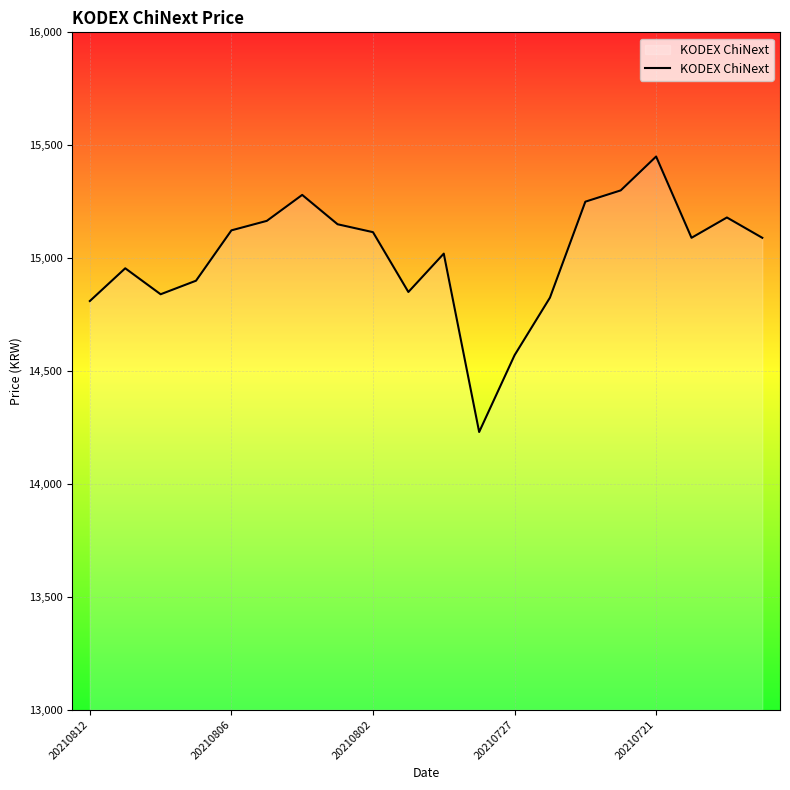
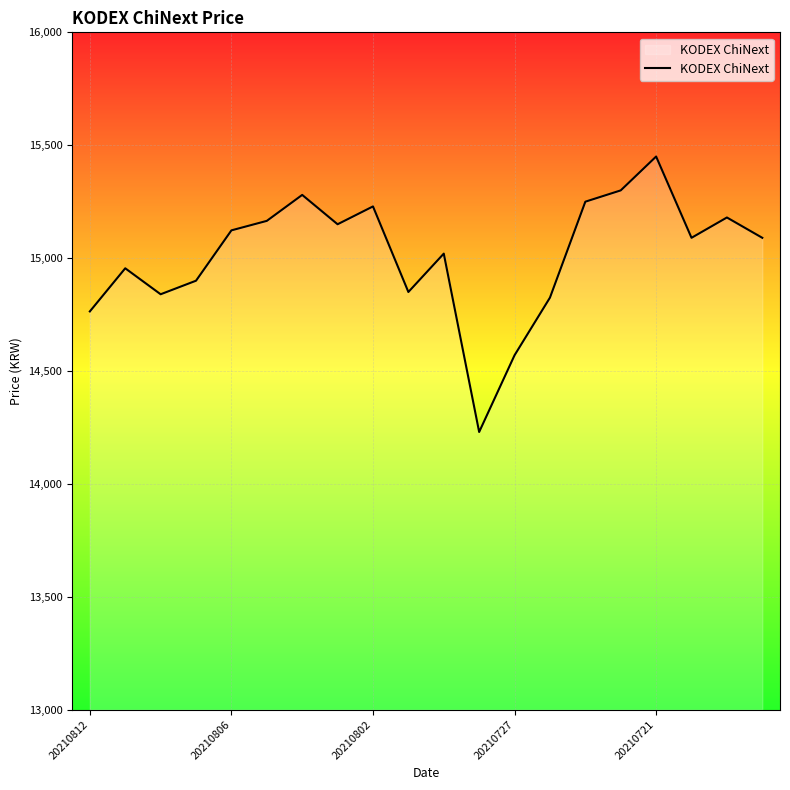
20210812: 14,810 -> 14,760
20210802: 15,120 -> 15,230
